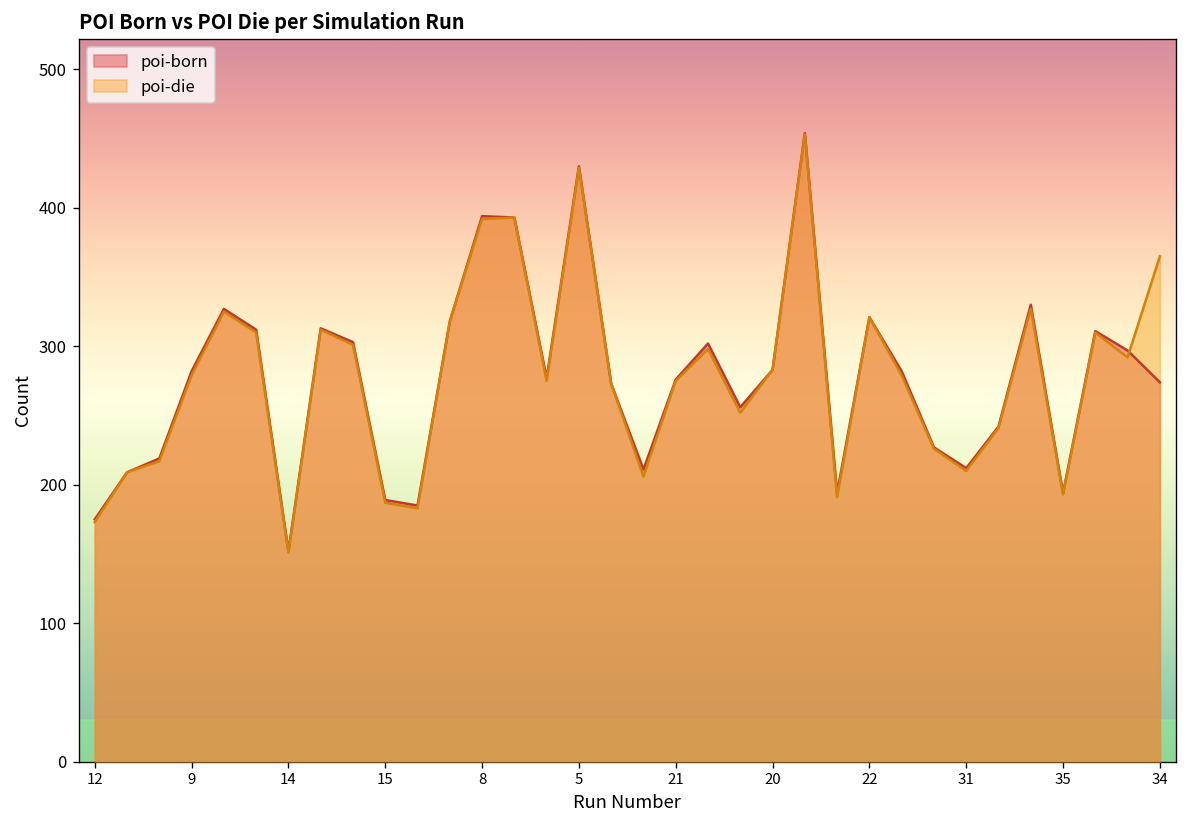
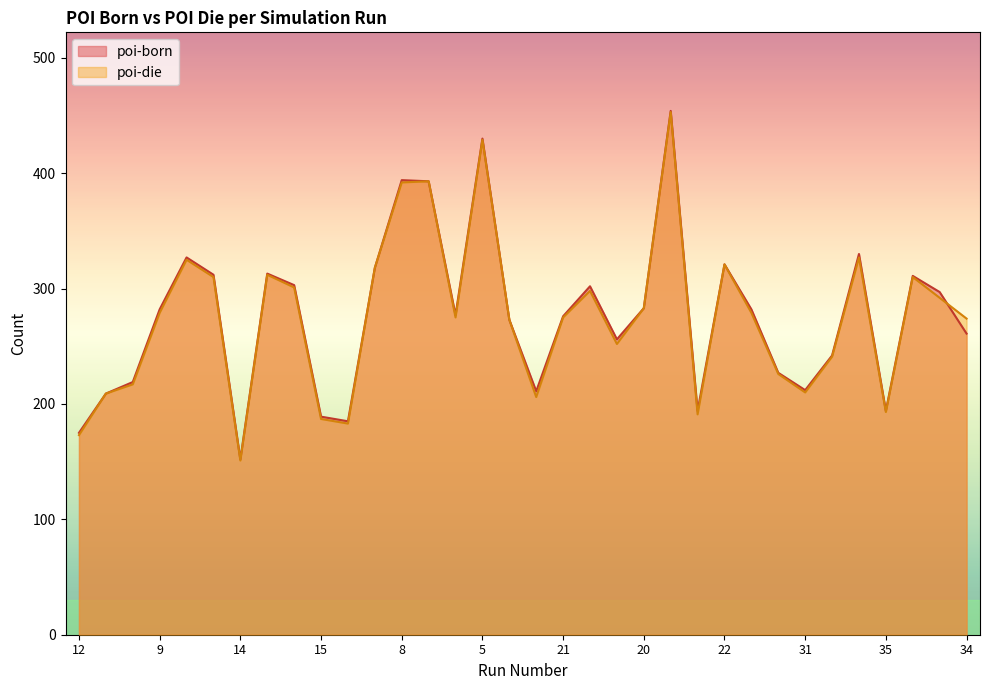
poi-born, 34: 274 -> 261
poi-die, 34: 365 -> 274
